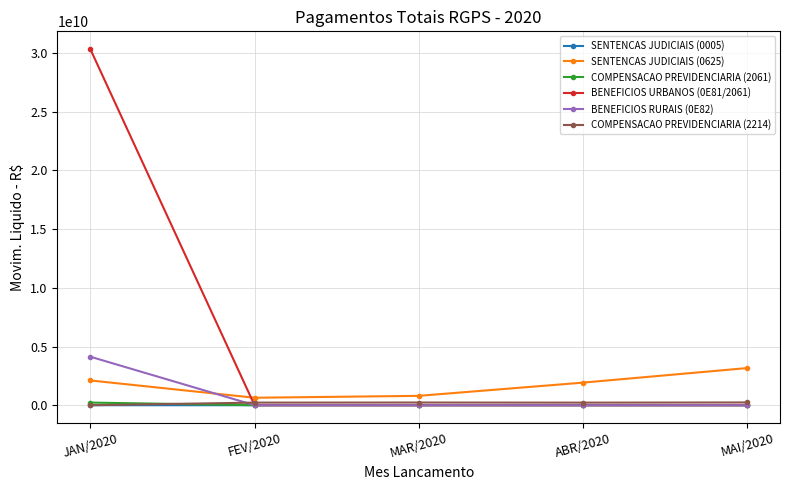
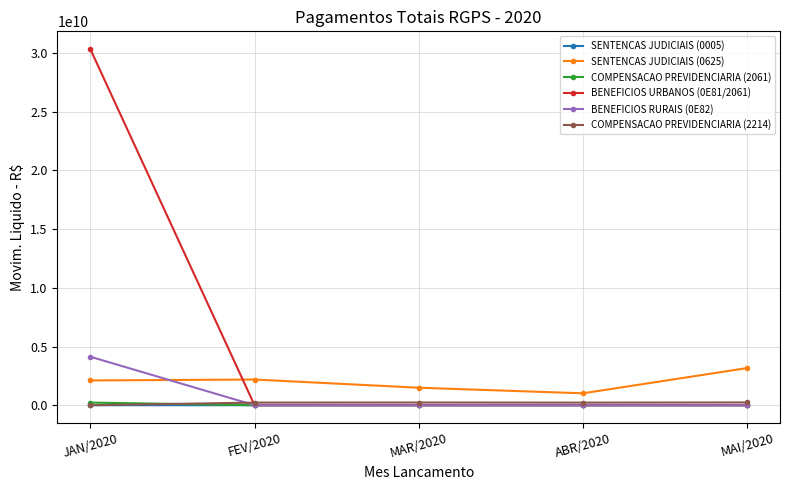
SENTENCAS JUDICIAIS (0625), FEV/2020: 600000000 -> 2200000000
SENTENCAS JUDICIAIS (0625), MAR/2020: 800000000 -> 1500000000
SENTENCAS JUDICIAIS (0625), ABR/2020: 1900000000 -> 1000000000
